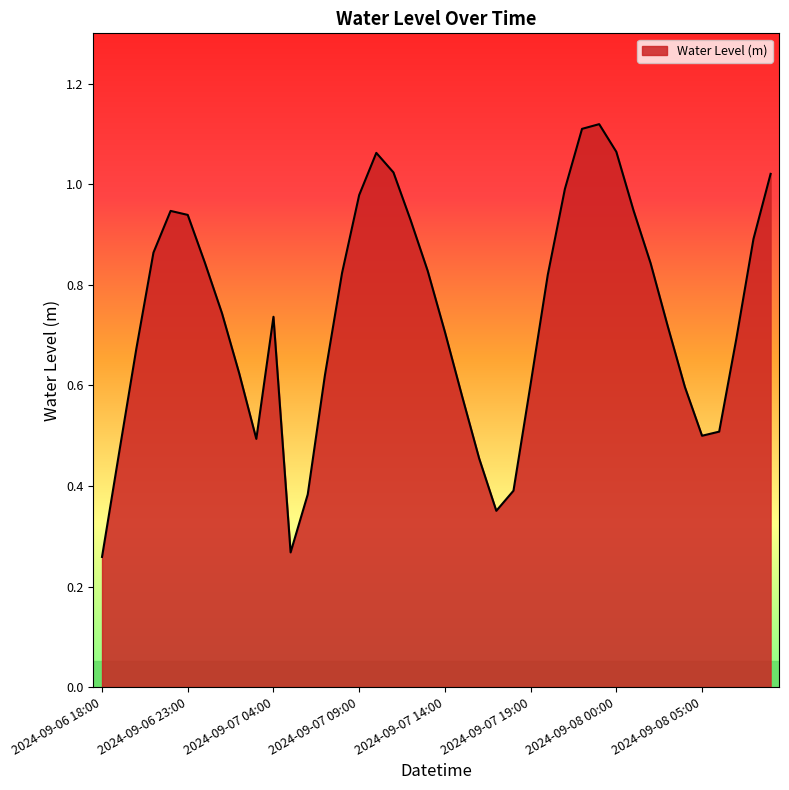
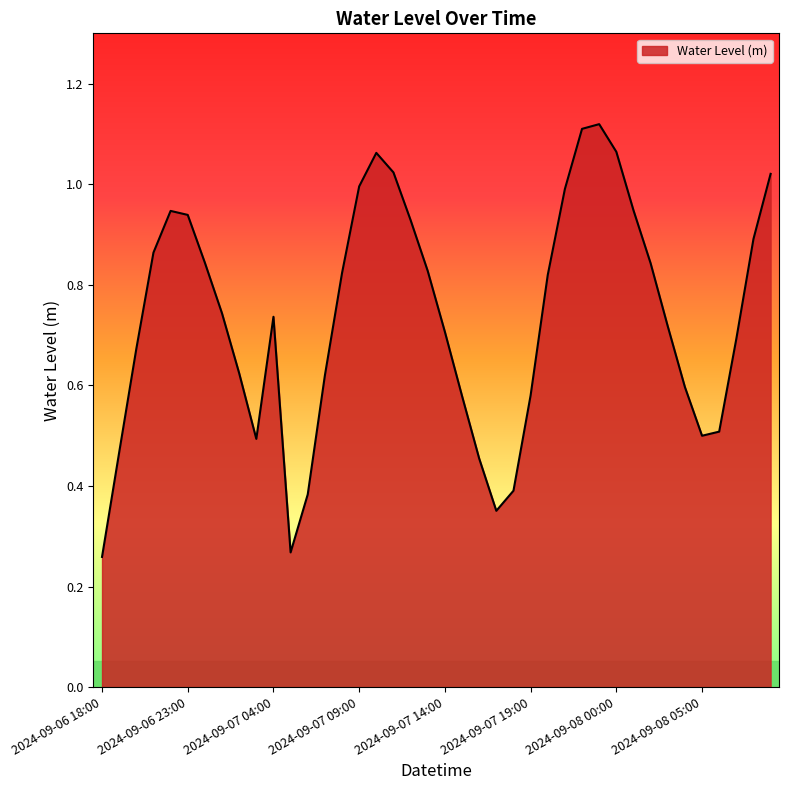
2024-09-07 09:00: 0.98 -> 1.00
2024-09-07 19:00: 0.60 -> 0.58
